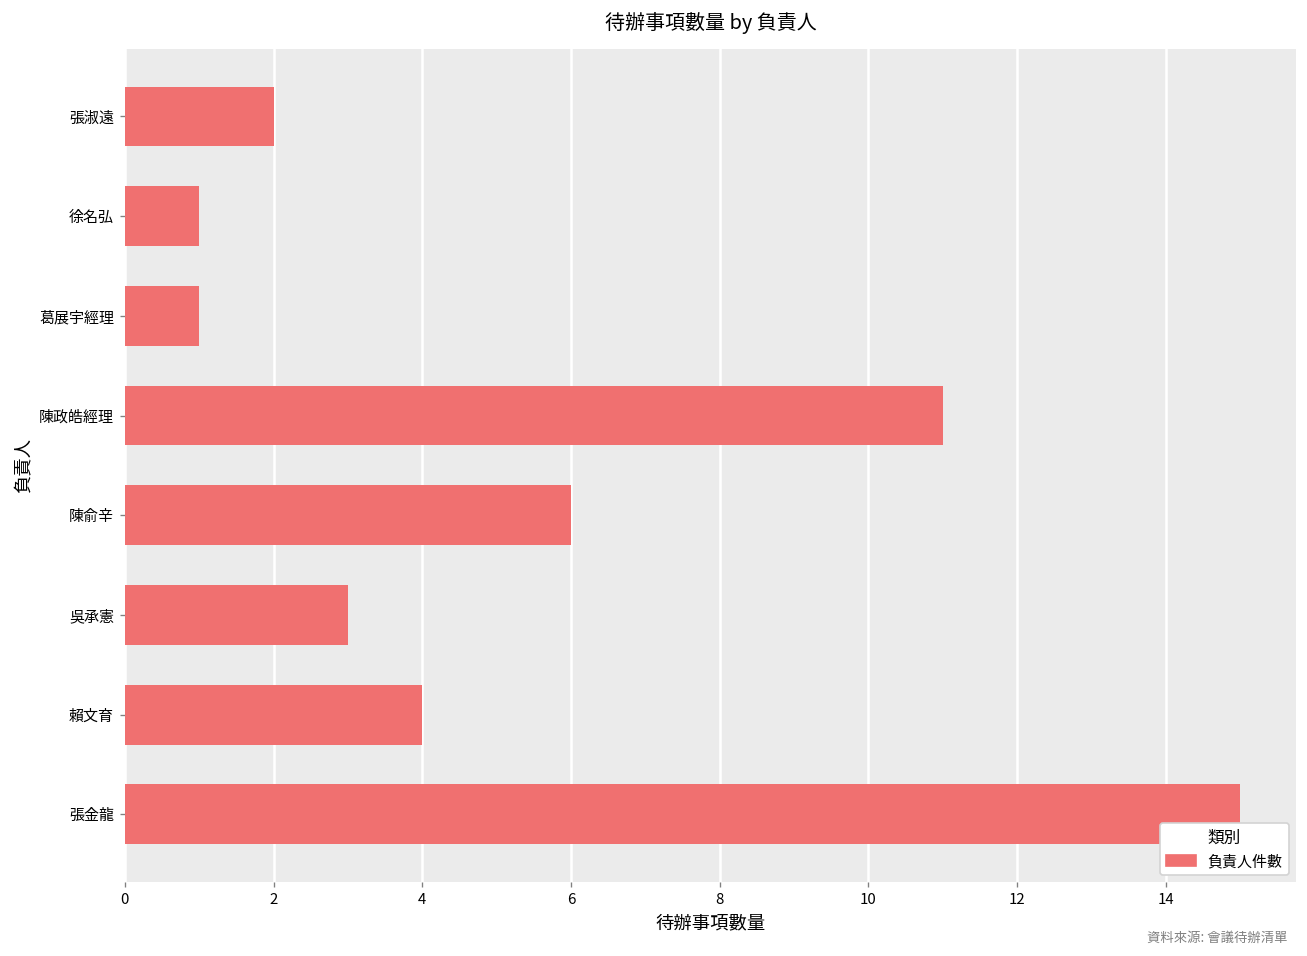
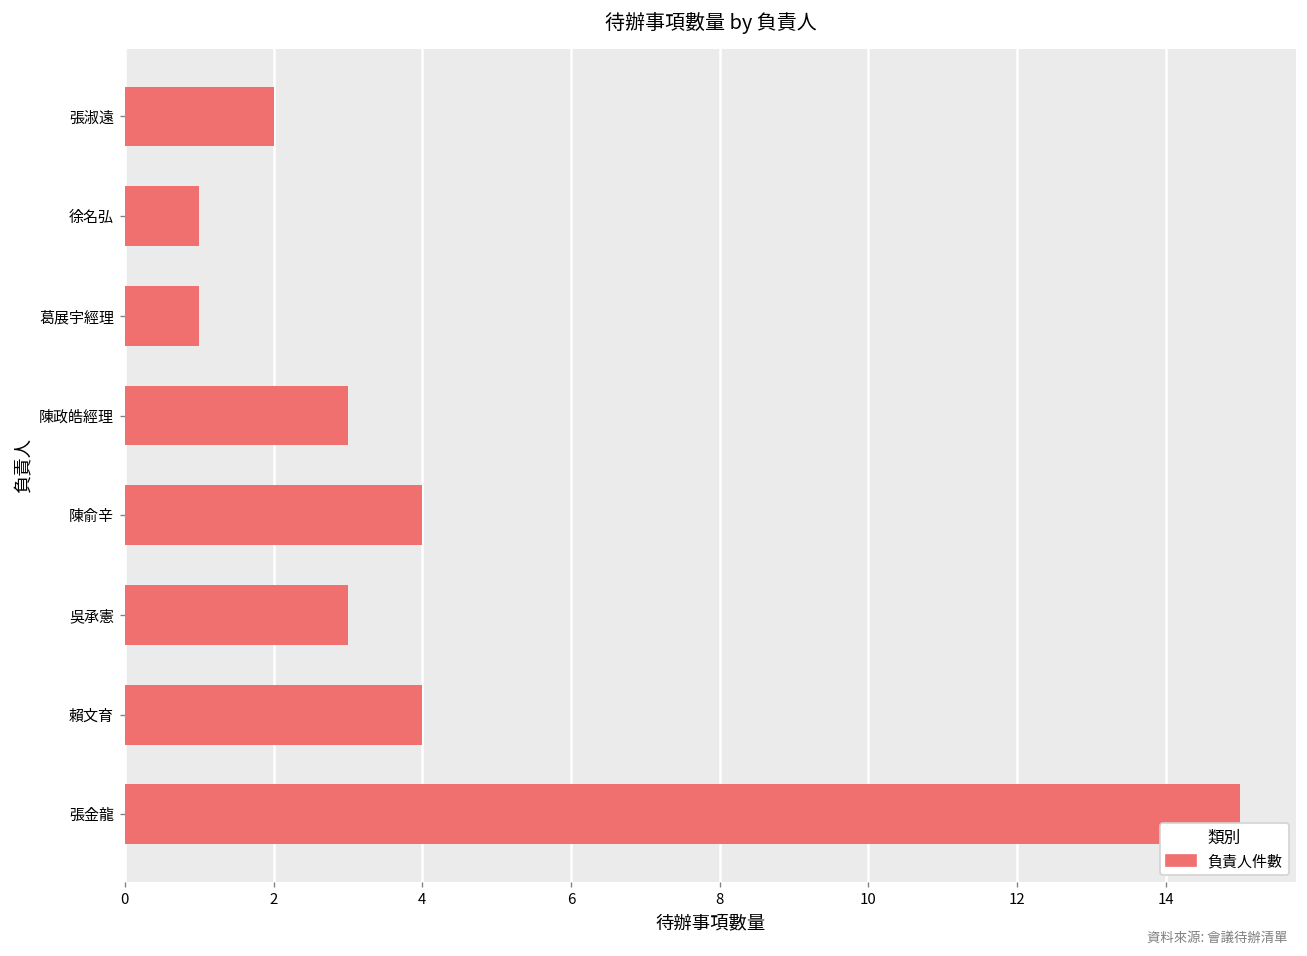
陳政皓經理: 11 -> 3
陳俞辛: 6 -> 4
